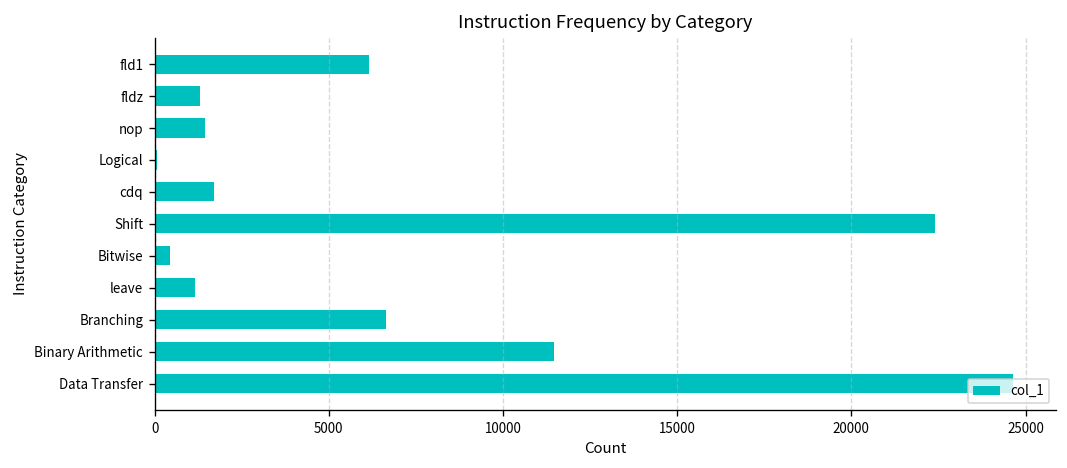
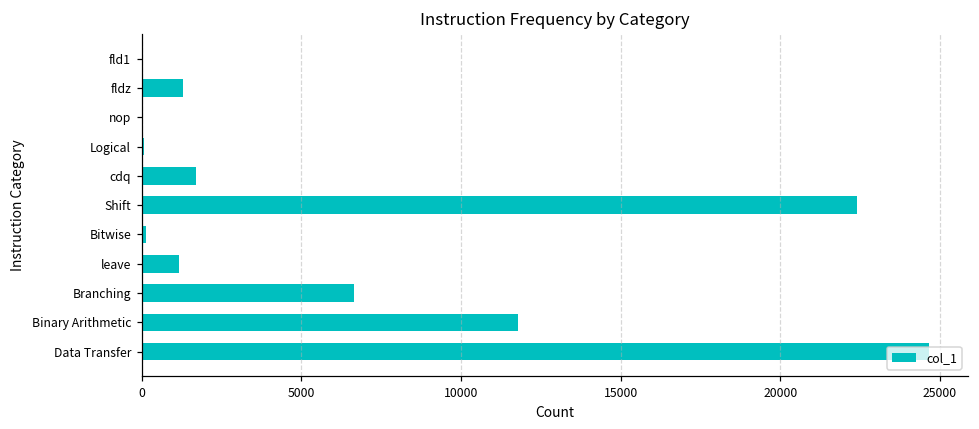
fld1: 6200 -> 0
nop: 1400 -> 0
Bitwise: 400 -> 100
Binary Arithmetic: 11500 -> 11800
